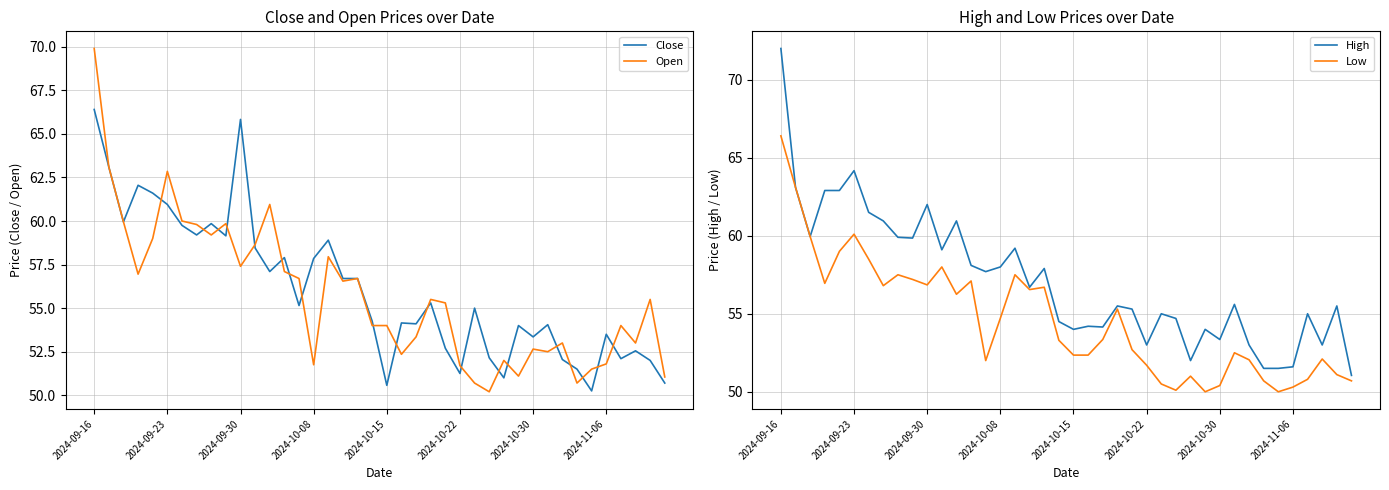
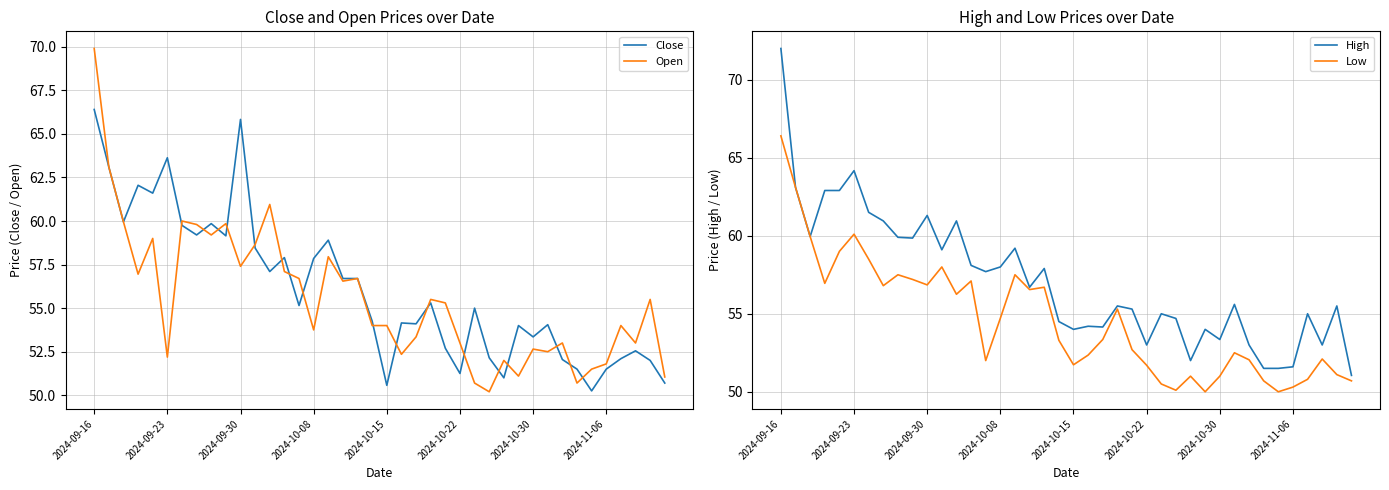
Close and Open Prices over Date, Close, 2024-09-23: 61.0 -> 63.6
Close and Open Prices over Date, Open, 2024-09-23: 62.9 -> 52.2
Close and Open Prices over Date, Open, 2024-10-08: 51.8 -> 53.8
Close and Open Prices over Date, Open, 2024-10-22: 51.7 -> 53.0
Close and Open Prices over Date, Close, 2024-11-06: 53.5 -> 51.5
High and Low Prices over Date, High, 2024-09-30: 62.0 -> 61.3
High and Low Prices over Date, Low, 2024-10-15: 52.4 -> 51.7
High and Low Prices over Date, Low, 2024-10-30: 50.4 -> 51.0
